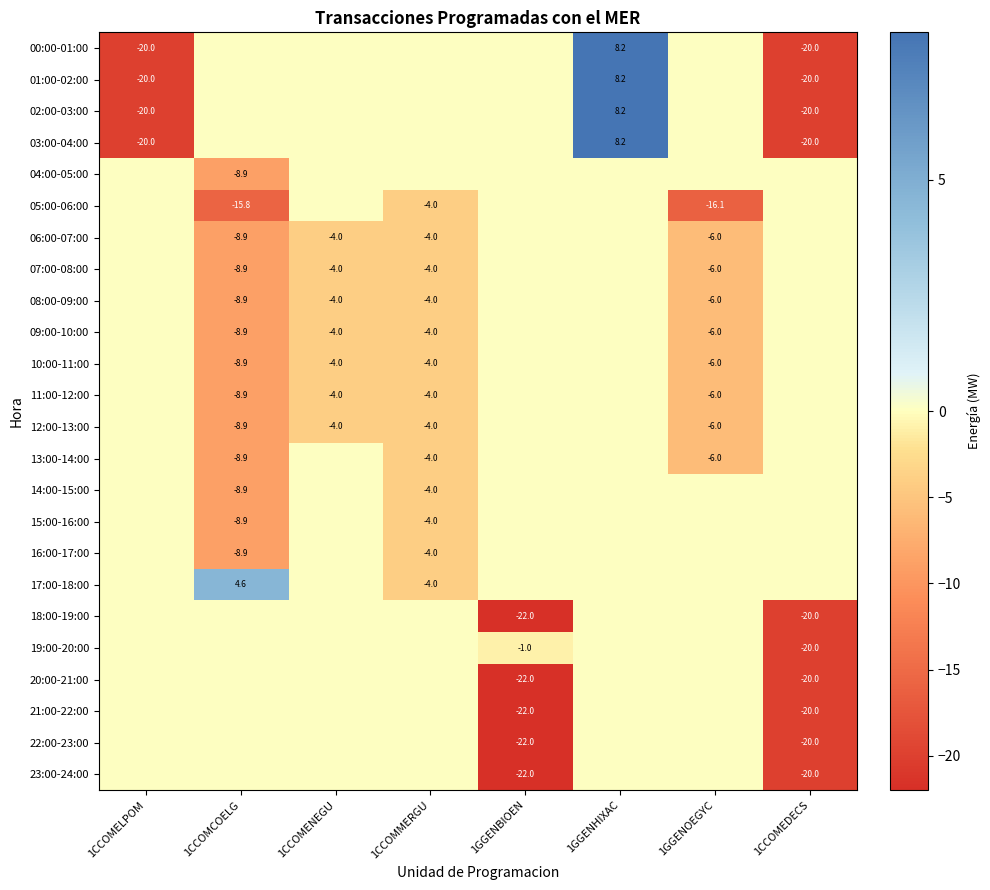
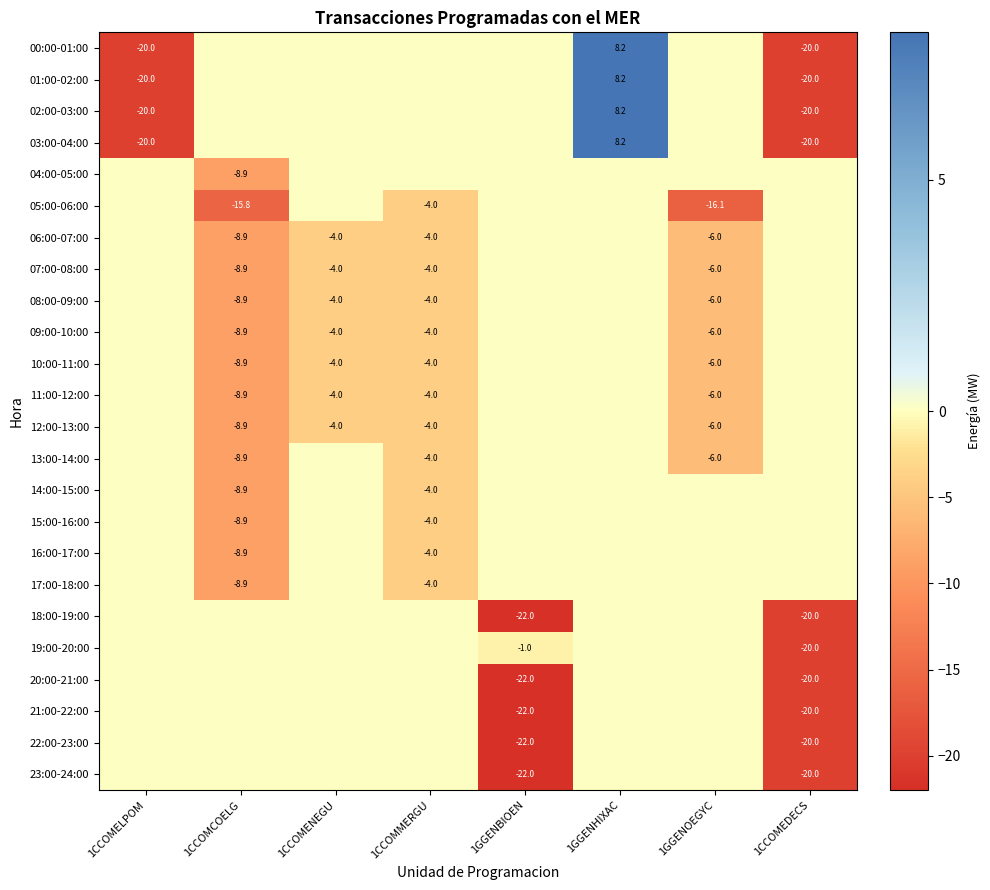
17:00-18:00, 1CCOMCOELG: 4.6 -> -8.9
